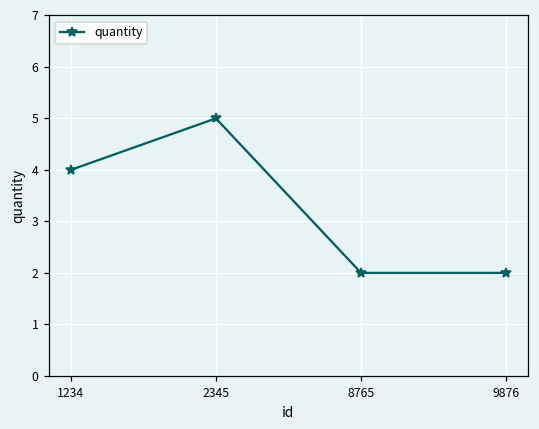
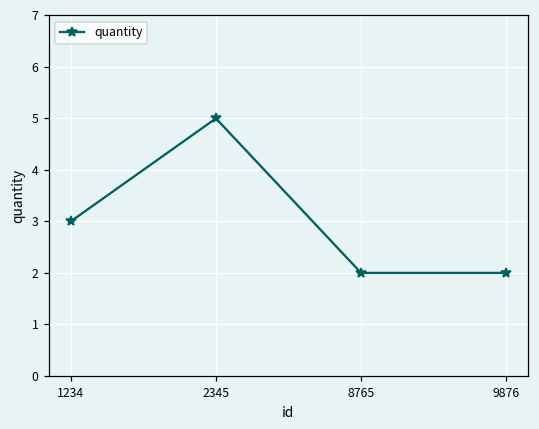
1234: 4 -> 3
